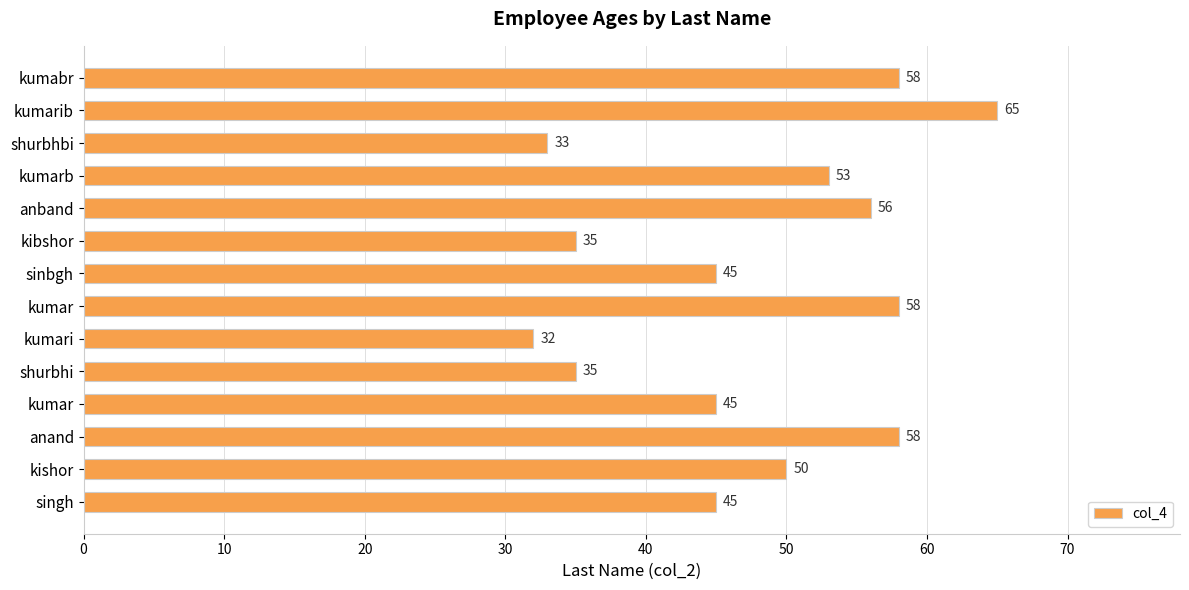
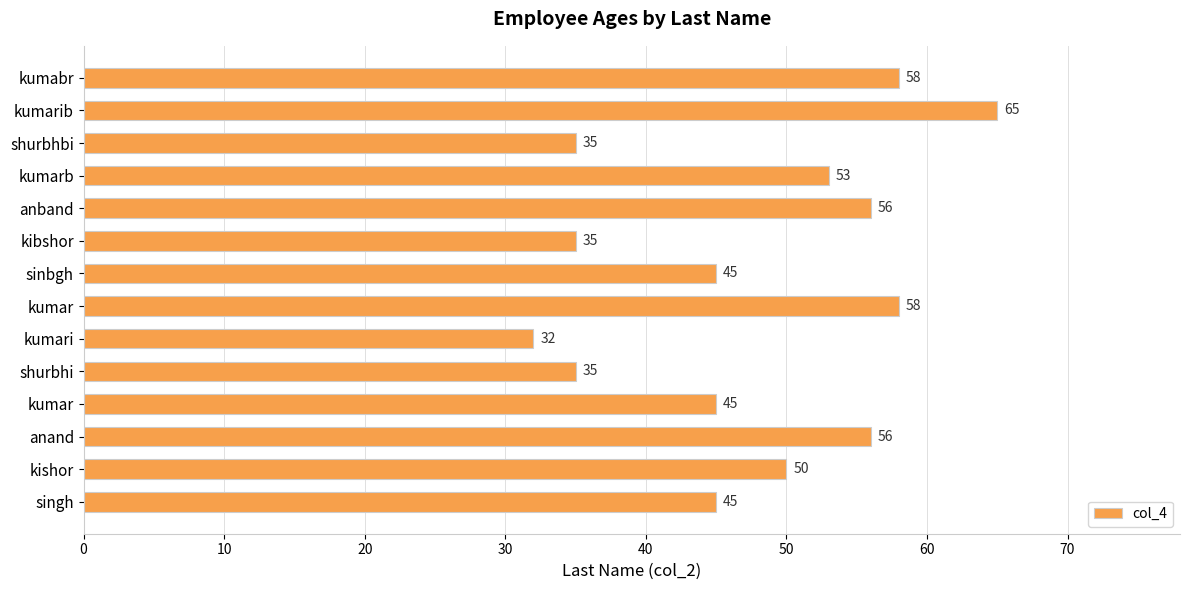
shurbhbi: 33 -> 35
anand: 58 -> 56
